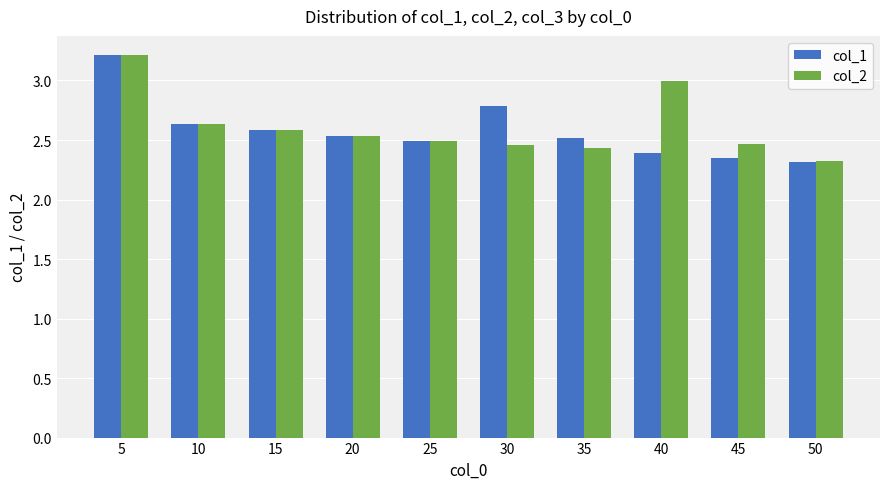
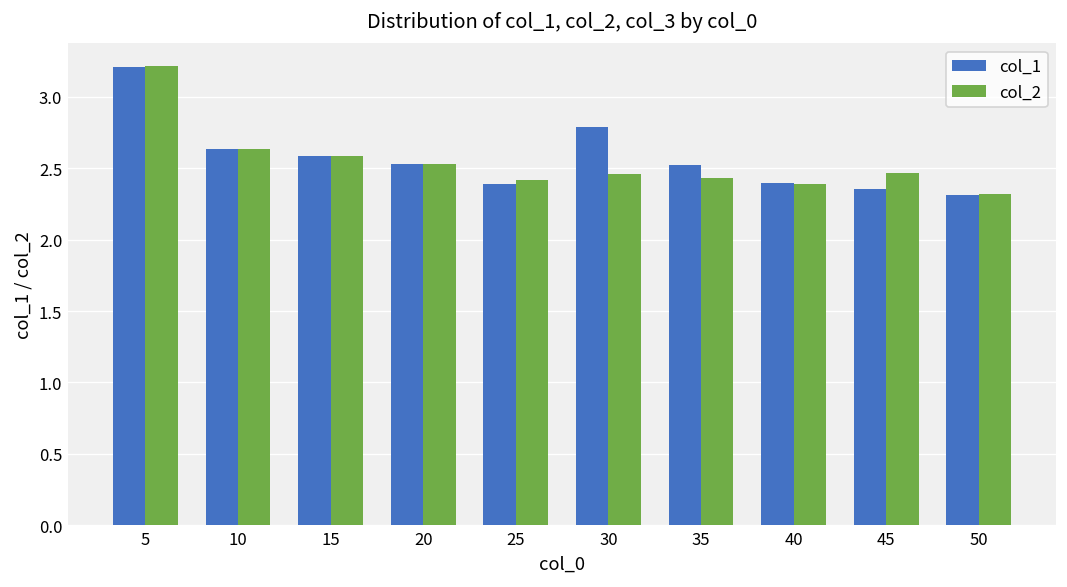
col_1, 25: 2.49 -> 2.39
col_2, 25: 2.49 -> 2.42
col_2, 40: 3.00 -> 2.39
